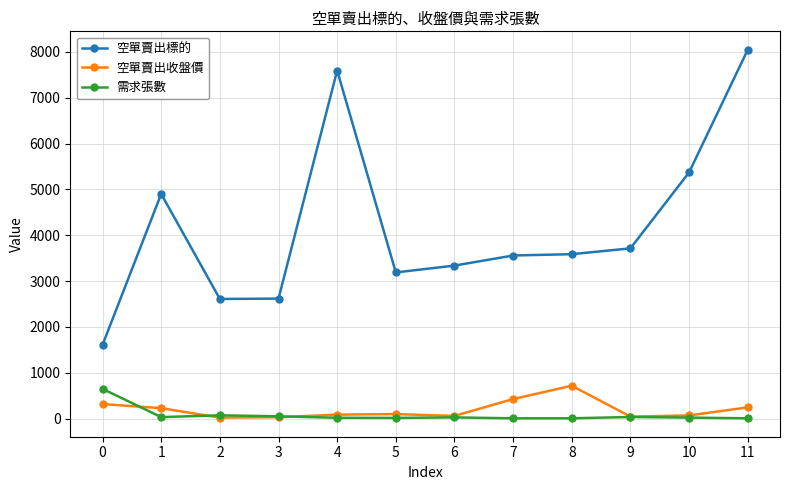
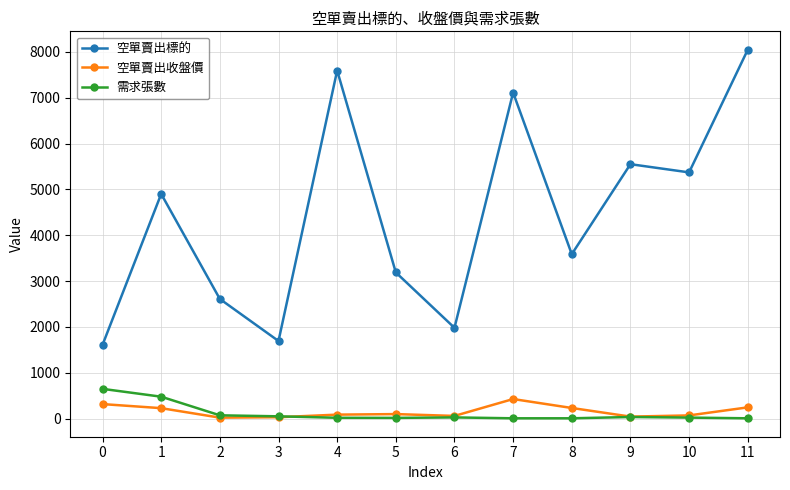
需求張數, 1: 0 -> 500
空單賣出標的, 3: 2600 -> 1700
空單賣出標的, 6: 3300 -> 2000
空單賣出標的, 7: 3600 -> 7100
空單賣出收盤價, 8: 700 -> 200
空單賣出標的, 9: 3700 -> 5600
